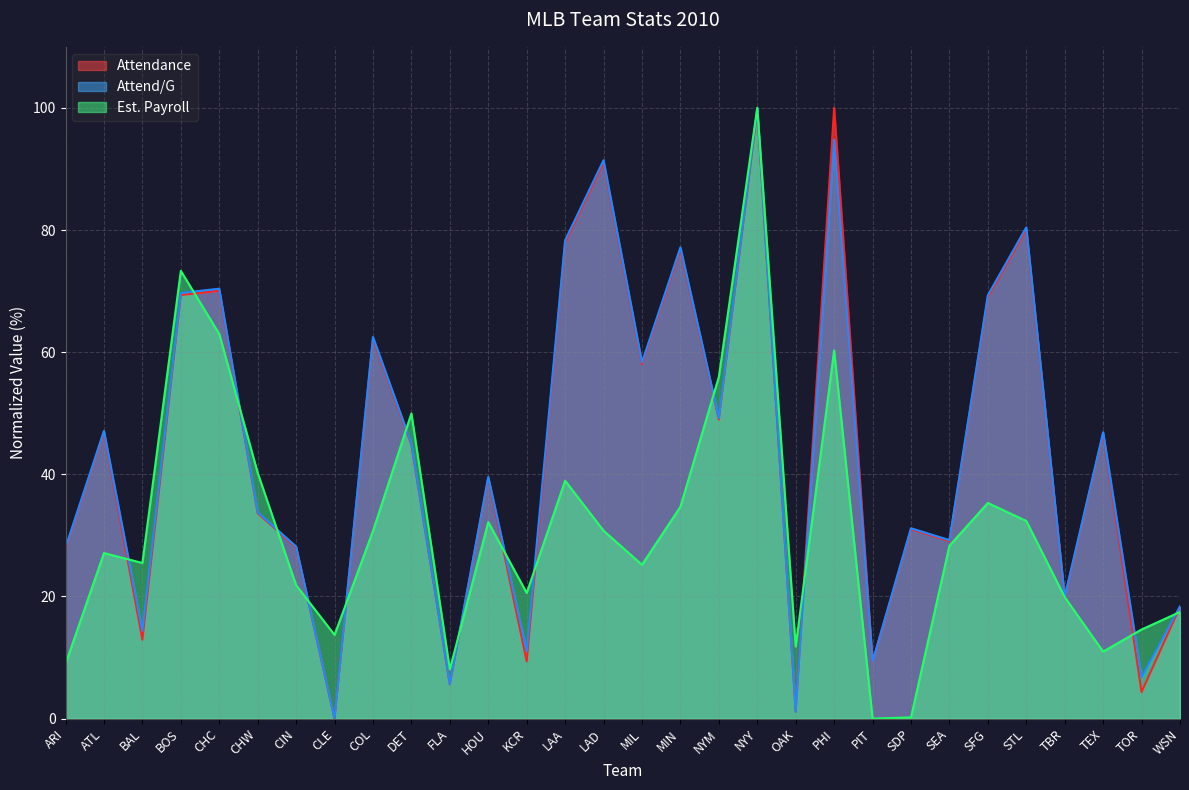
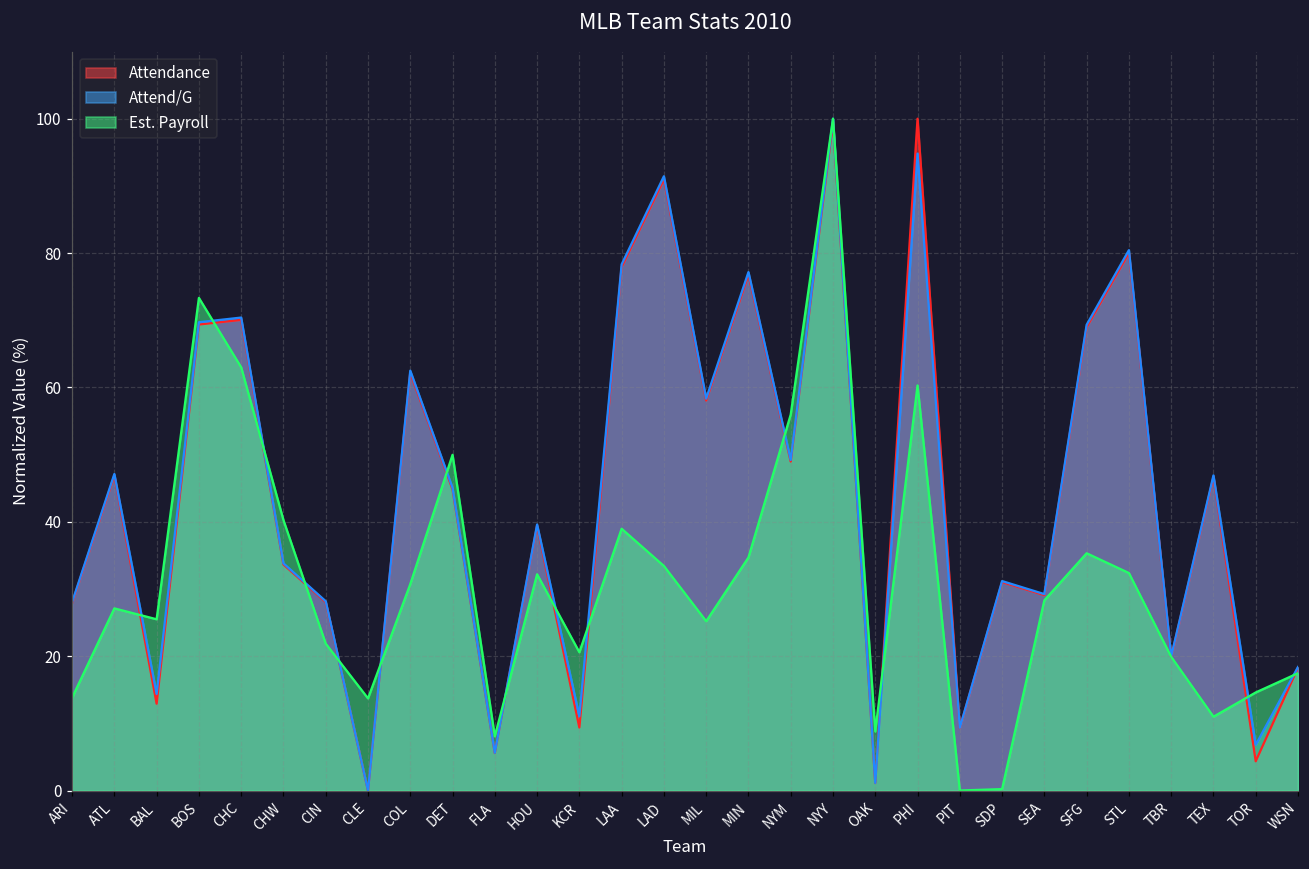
Est. Payroll, ARI: 9 -> 14
Est. Payroll, LAD: 31 -> 33
Est. Payroll, OAK: 12 -> 9
